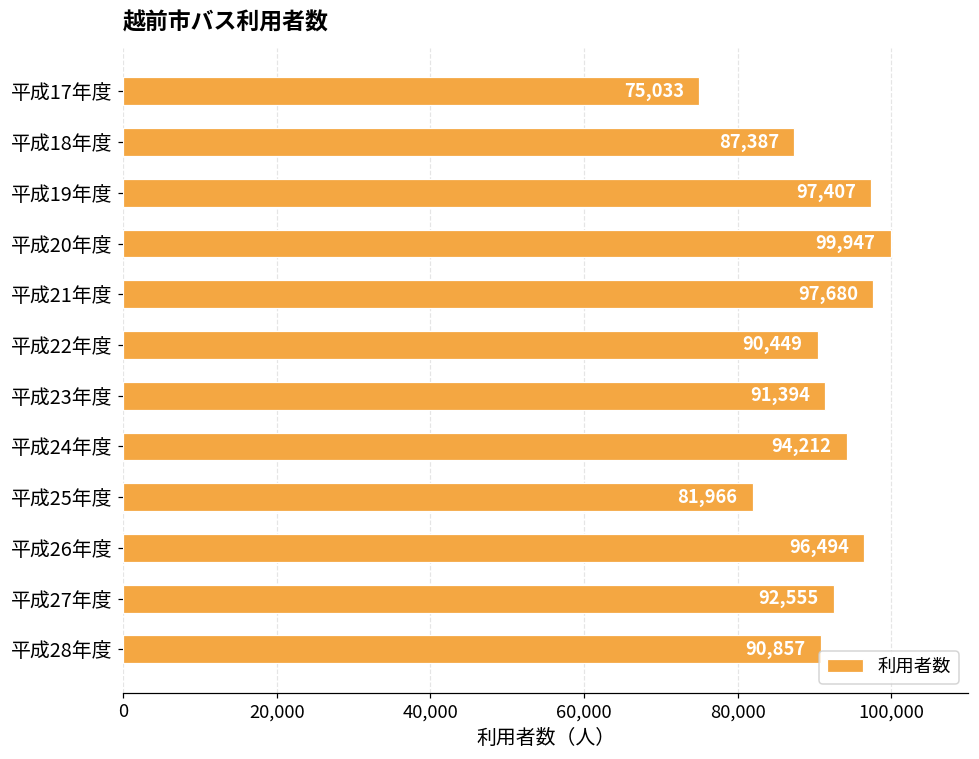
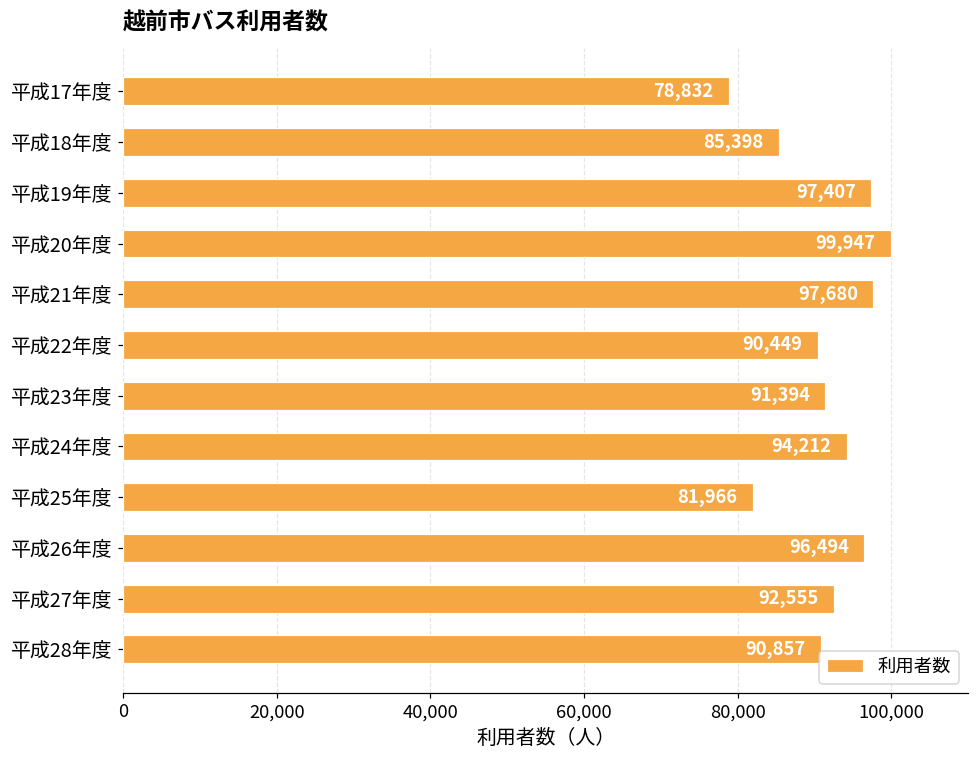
平成17年度: 75,033 -> 78,832
平成18年度: 87,387 -> 85,398
